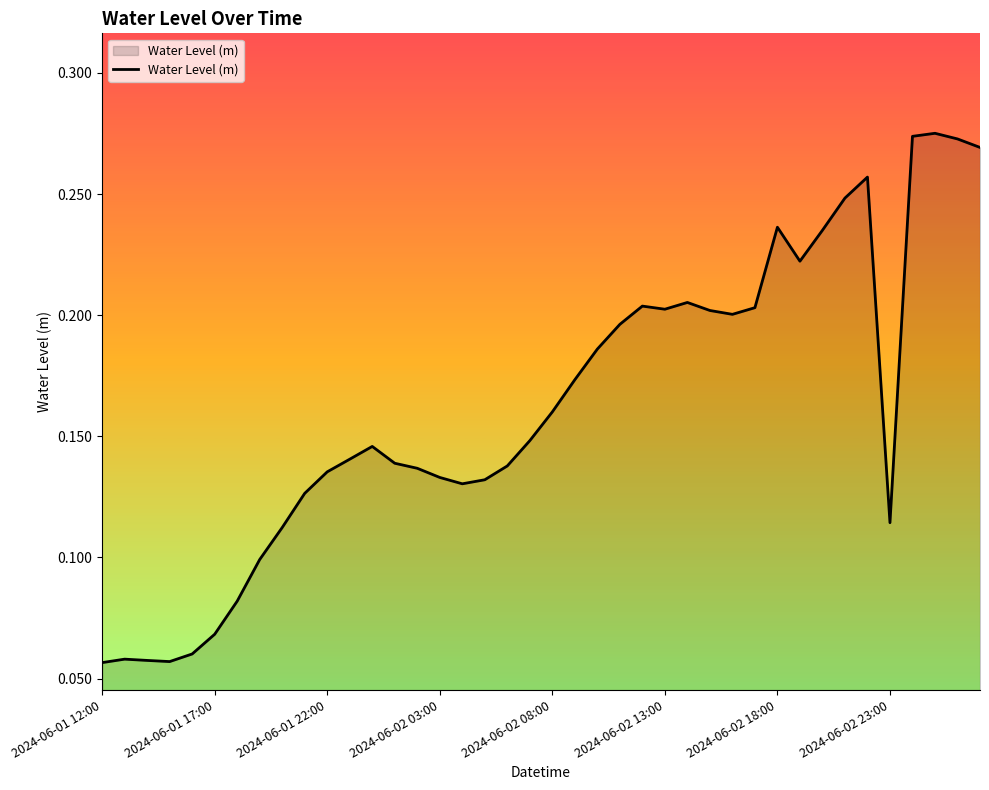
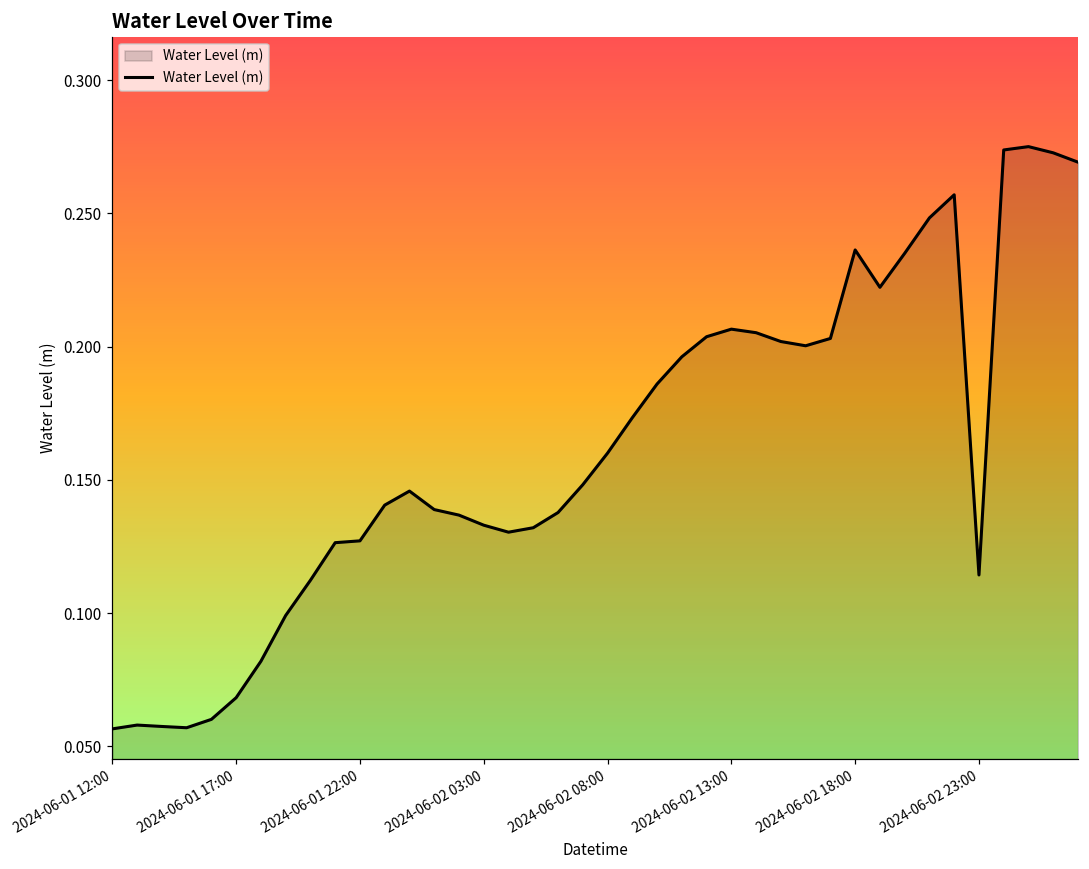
2024-06-01 22:00: 0.135 -> 0.127
2024-06-02 13:00: 0.202 -> 0.207
